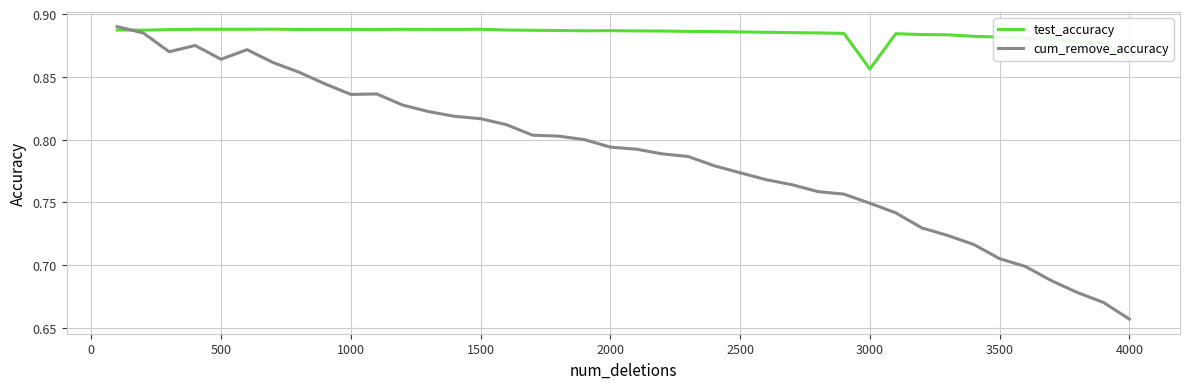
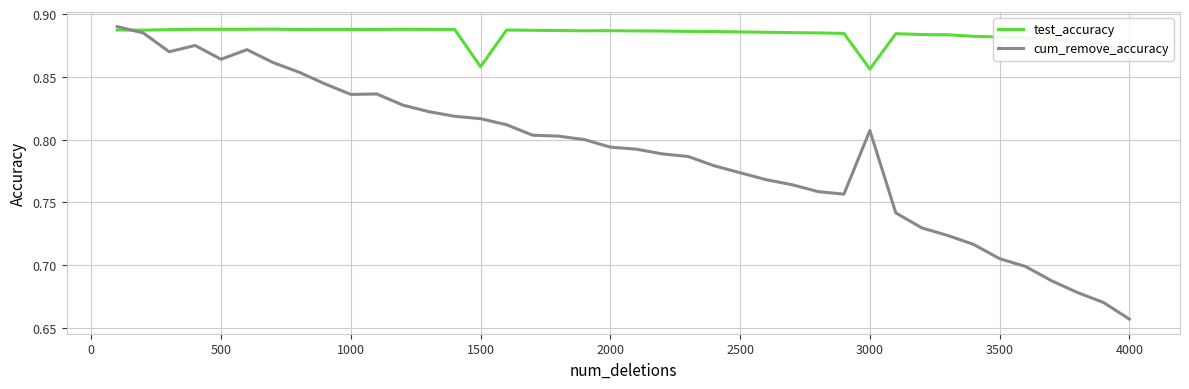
test_accuracy, 1500: 0.888 -> 0.858
cum_remove_accuracy, 3000: 0.749 -> 0.807
